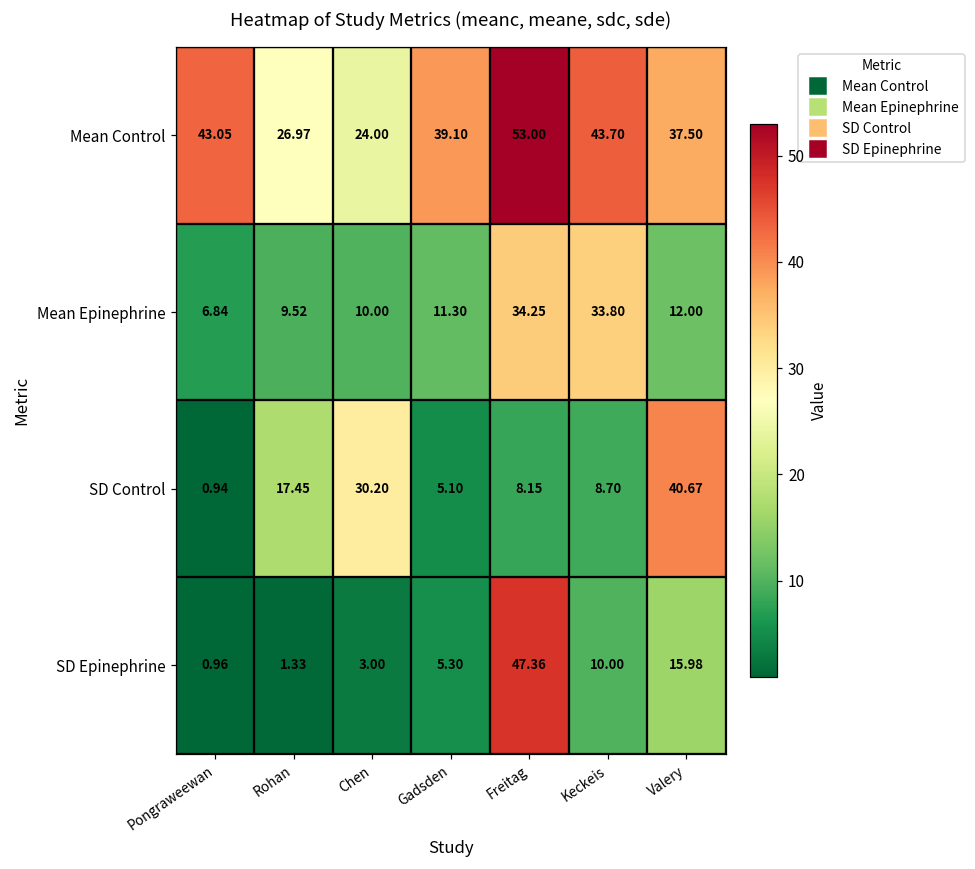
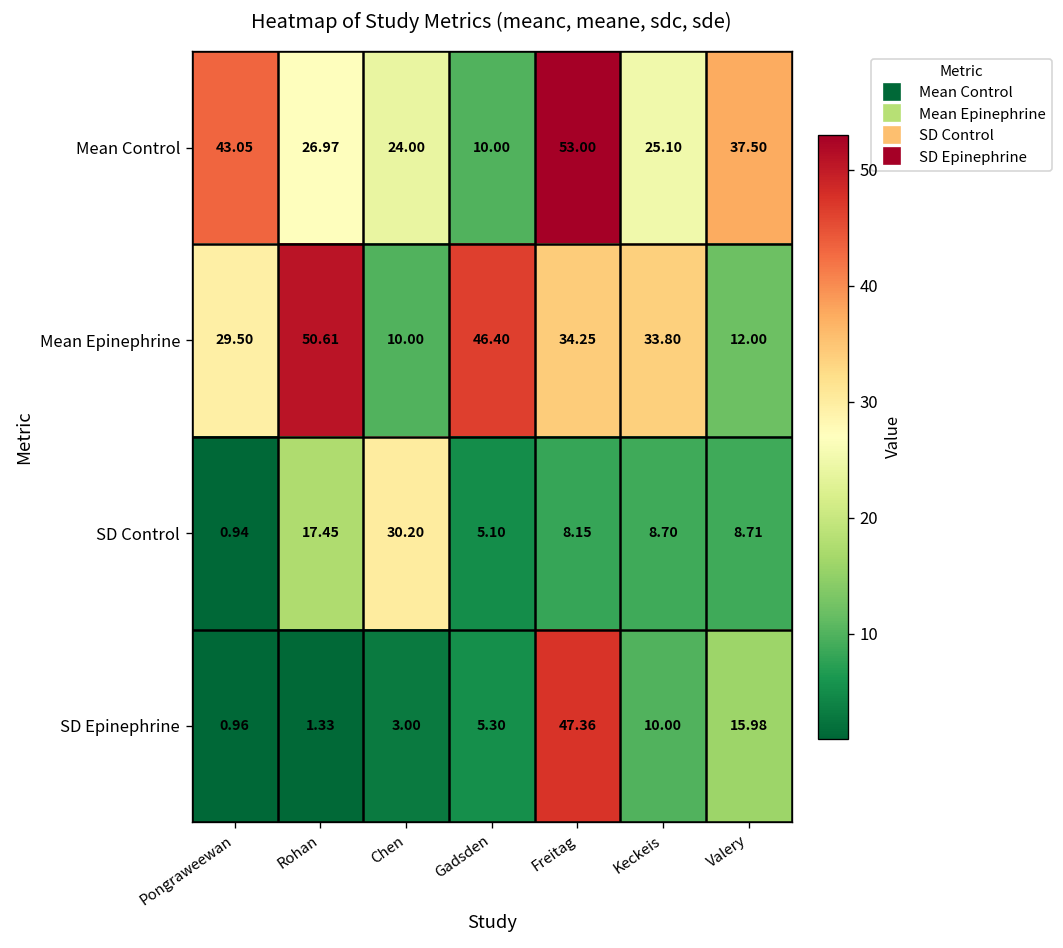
Mean Control, Gadsden: 39.10 -> 10.00
Mean Control, Keckeis: 43.70 -> 25.10
Mean Epinephrine, Pongraweewan: 6.84 -> 29.50
Mean Epinephrine, Rohan: 9.52 -> 50.61
Mean Epinephrine, Gadsden: 11.30 -> 46.40
SD Control, Valery: 40.67 -> 8.71
